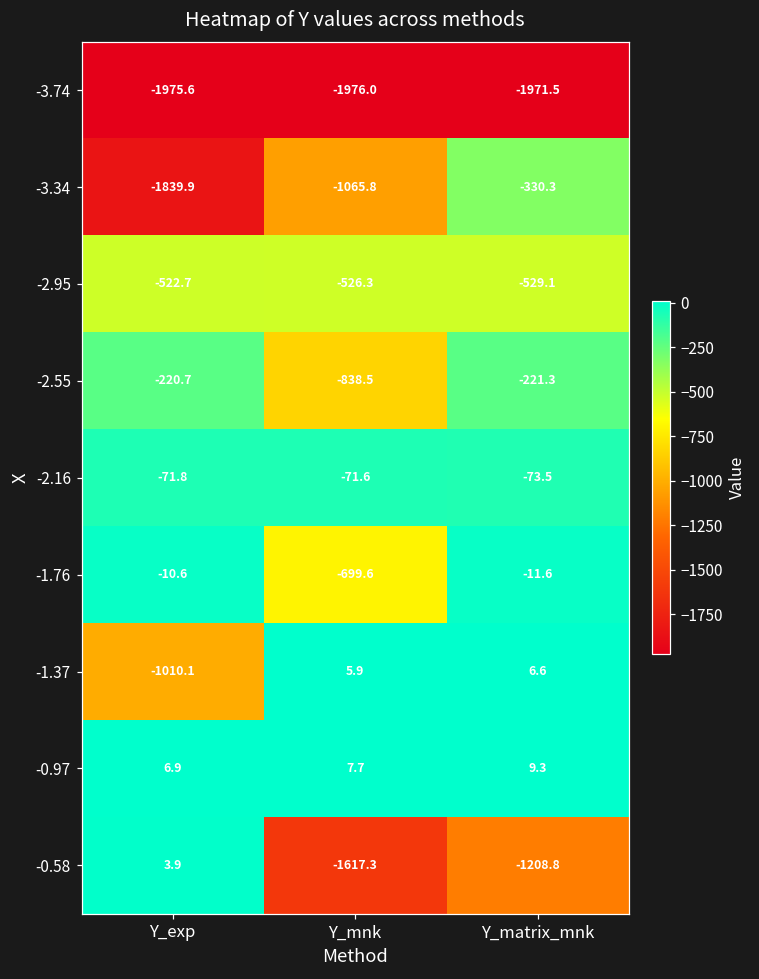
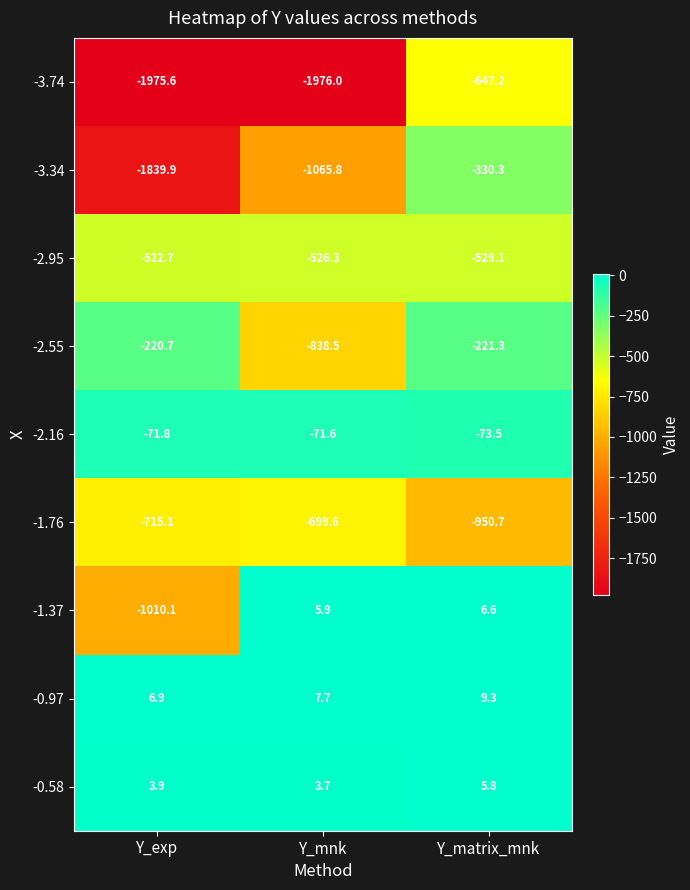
-3.74, Y_matrix_mnk: -1971.5 -> -647.2
-1.76, Y_exp: -10.6 -> -715.1
-1.76, Y_matrix_mnk: -11.6 -> -950.7
-0.58, Y_mnk: -1617.3 -> 3.7
-0.58, Y_matrix_mnk: -1208.8 -> 5.8
